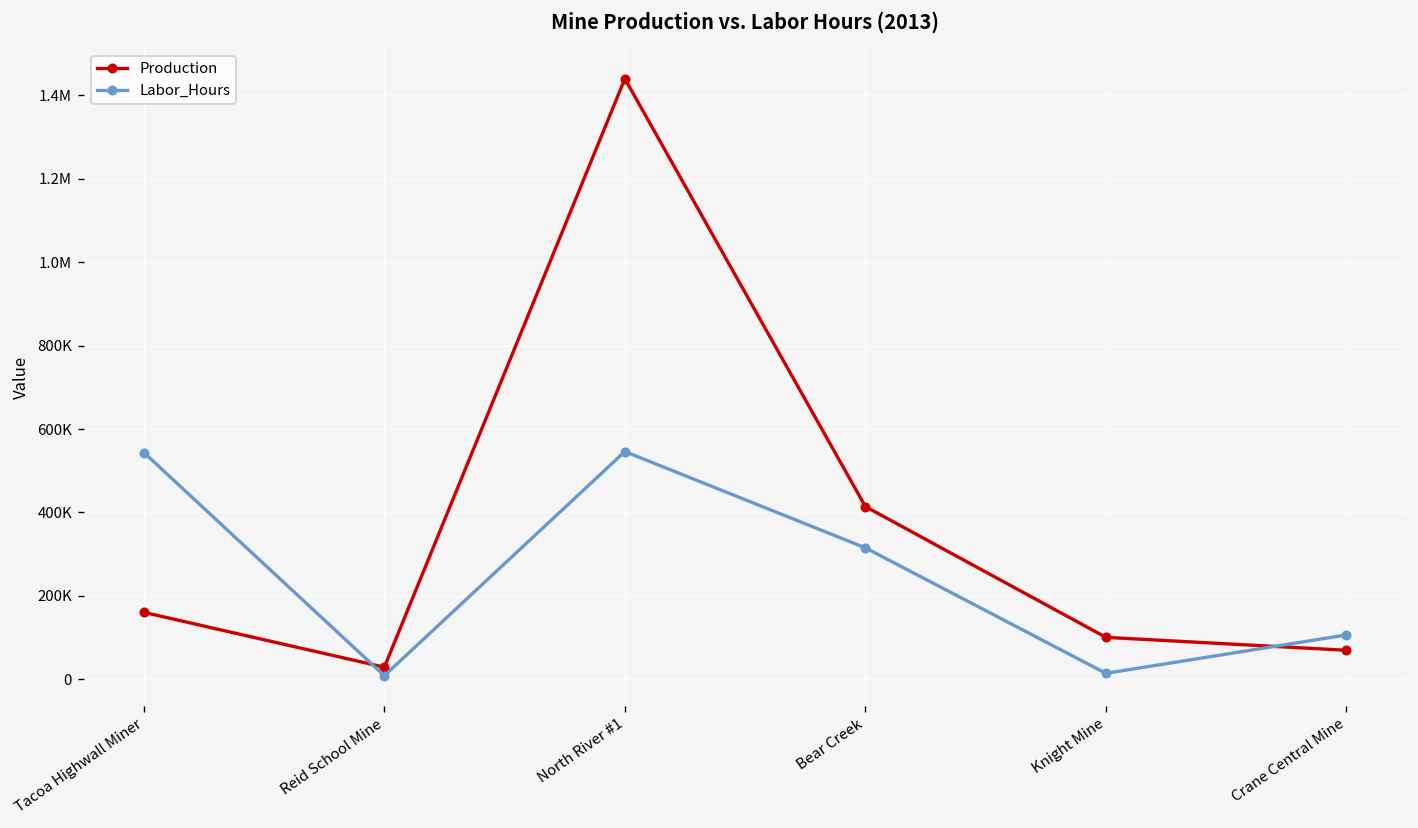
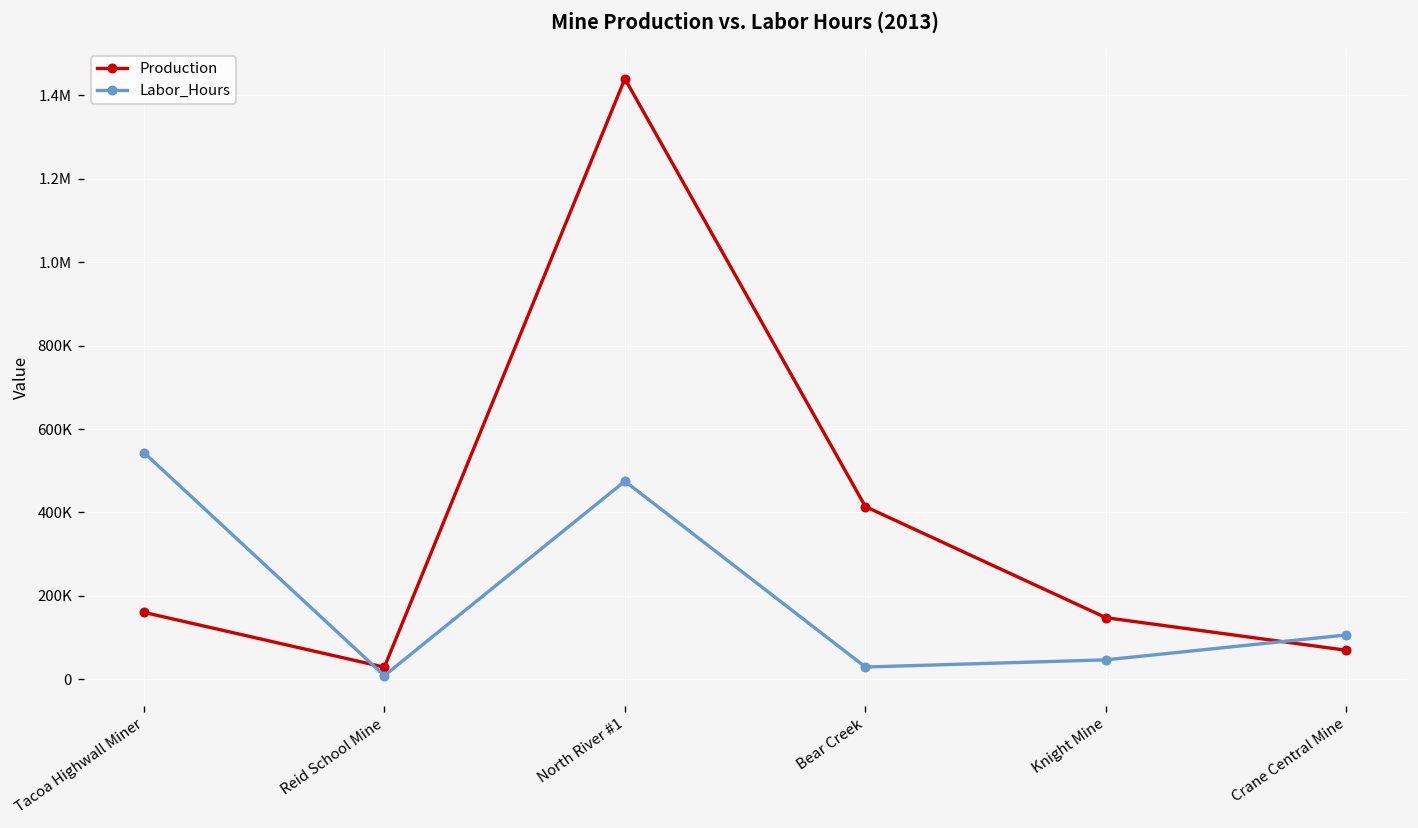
Labor_Hours, North River #1: 550000 -> 470000
Labor_Hours, Bear Creek: 310000 -> 30000
Production, Knight Mine: 100000 -> 150000
Labor_Hours, Knight Mine: 10000 -> 50000
